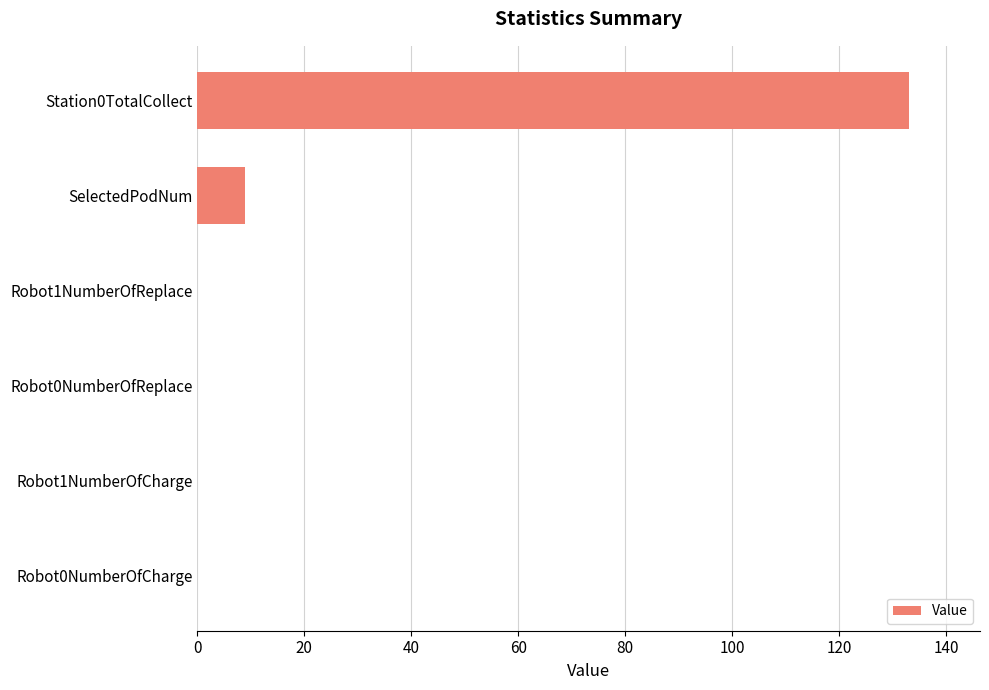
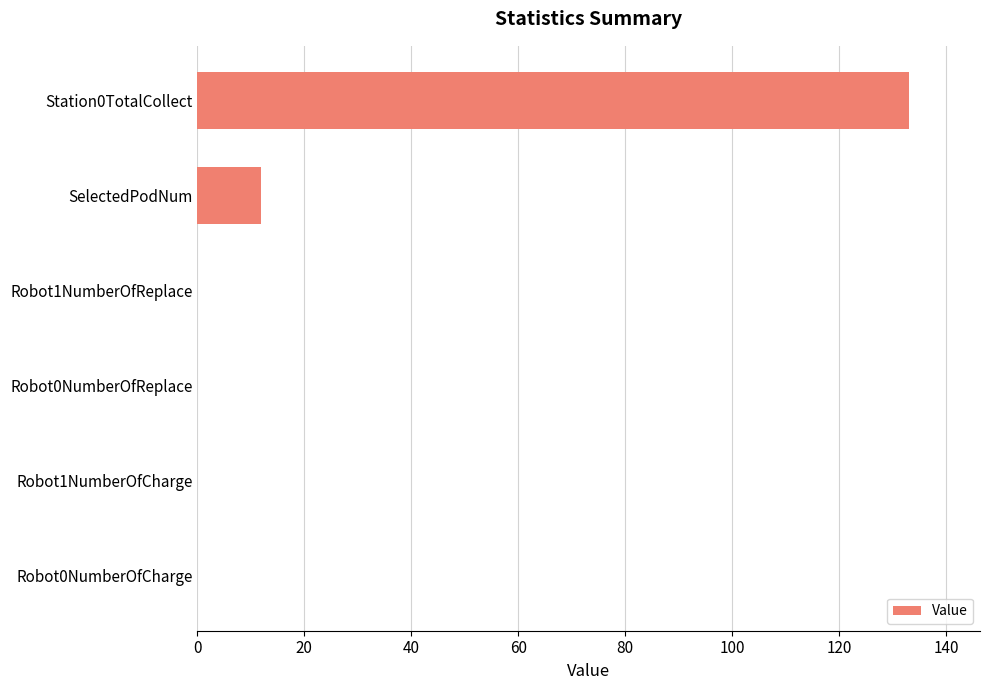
SelectedPodNum: 9 -> 12
